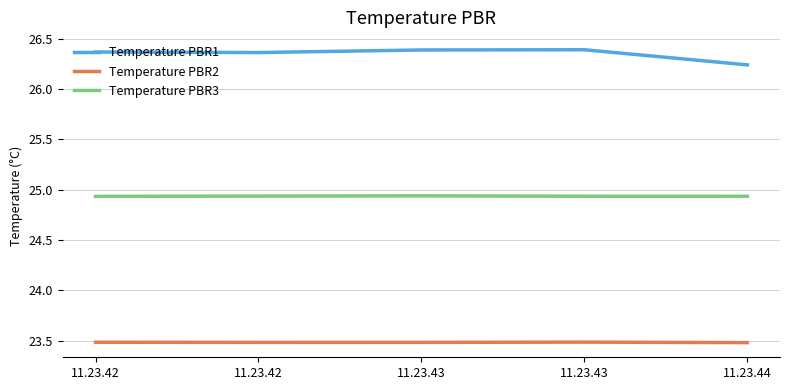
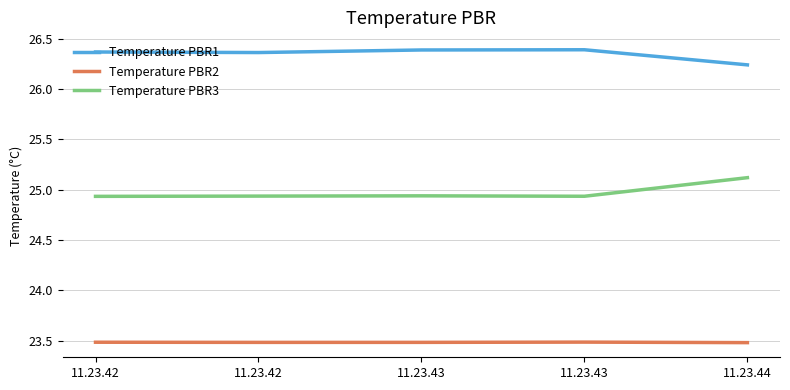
Temperature PBR3, 11.23.44: 24.93 -> 25.12
